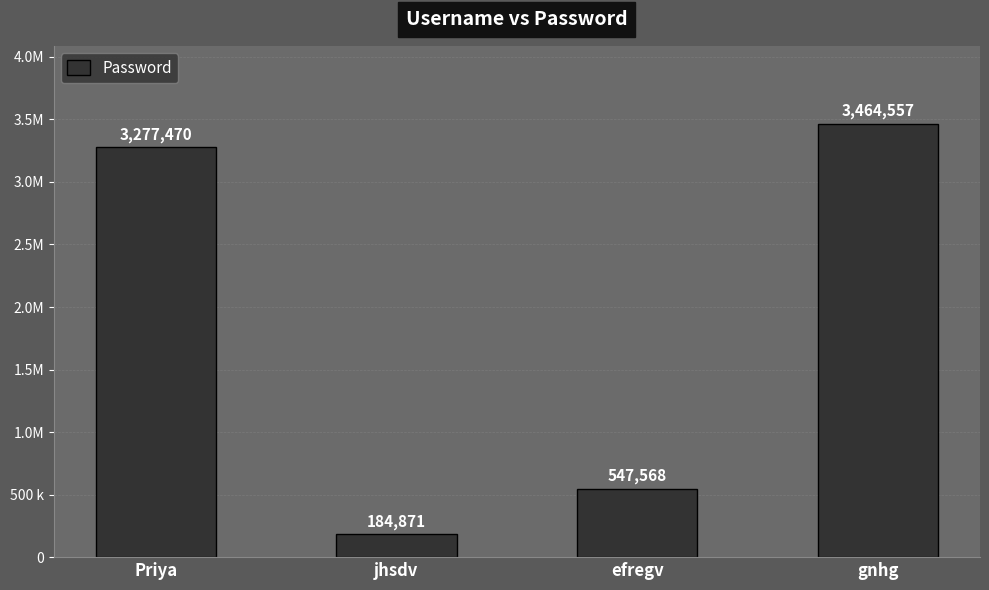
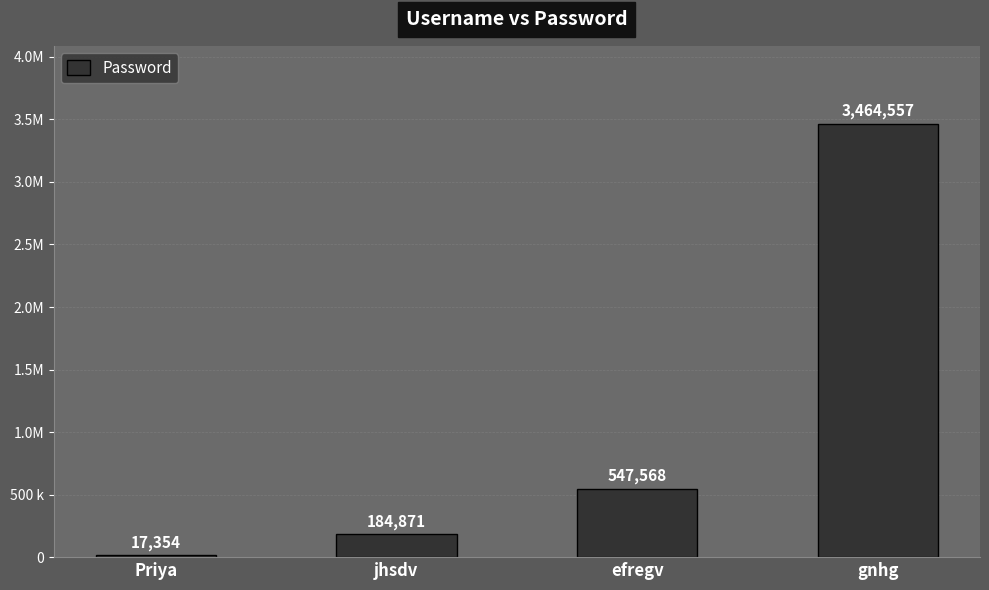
Priya: 3,277,470 -> 17,354
